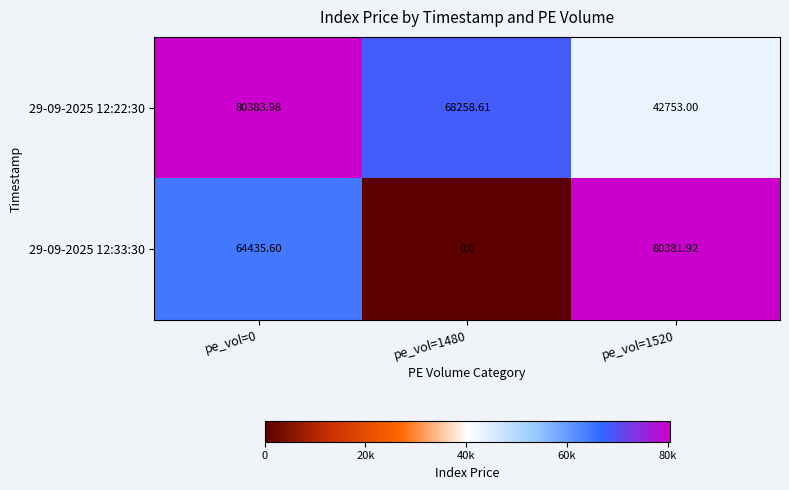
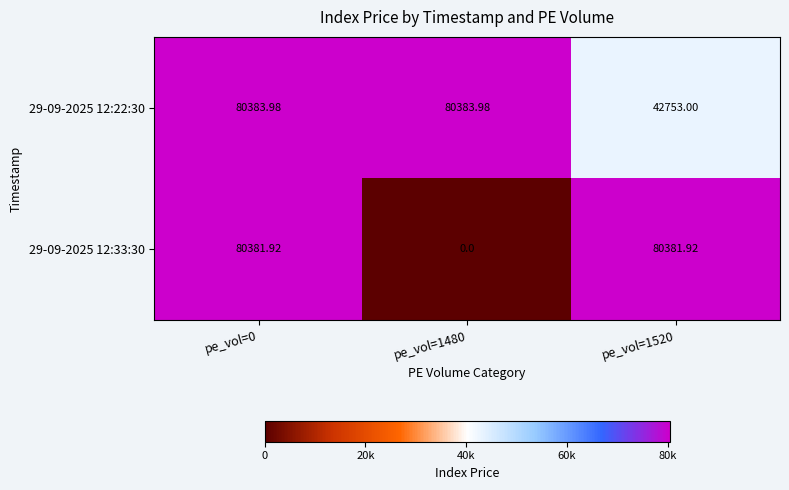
29-09-2025 12:22:30, pe_vol=1480: 68258.61 -> 80383.98
29-09-2025 12:33:30, pe_vol=0: 64435.60 -> 80381.92
